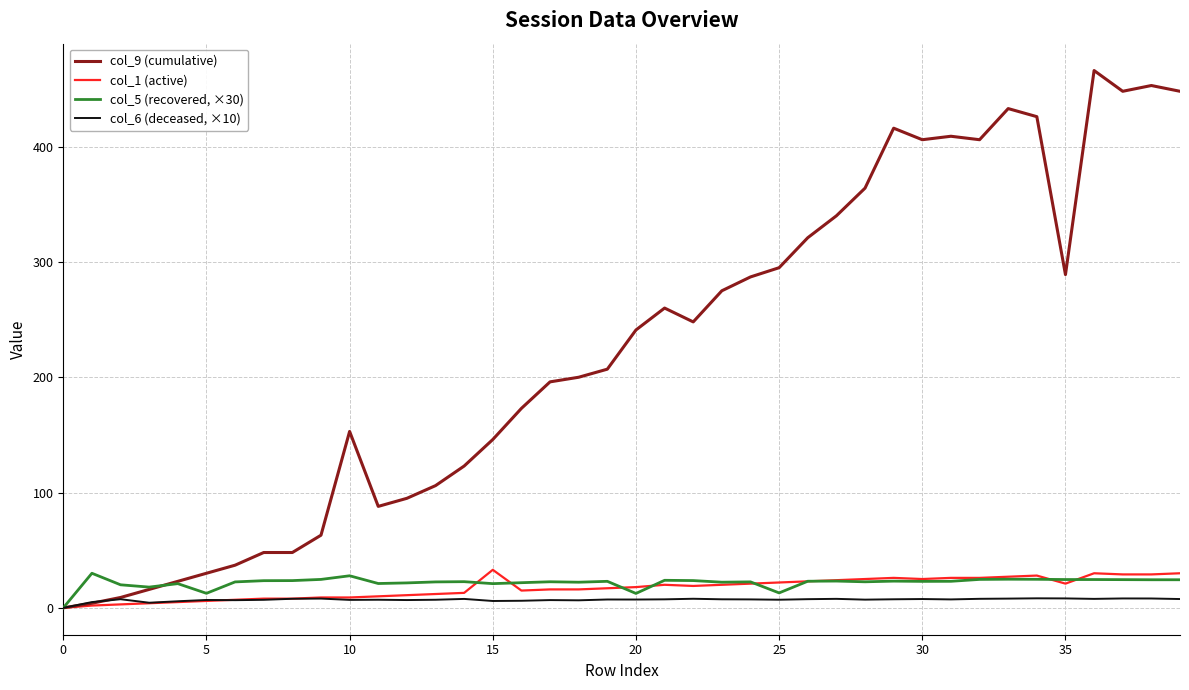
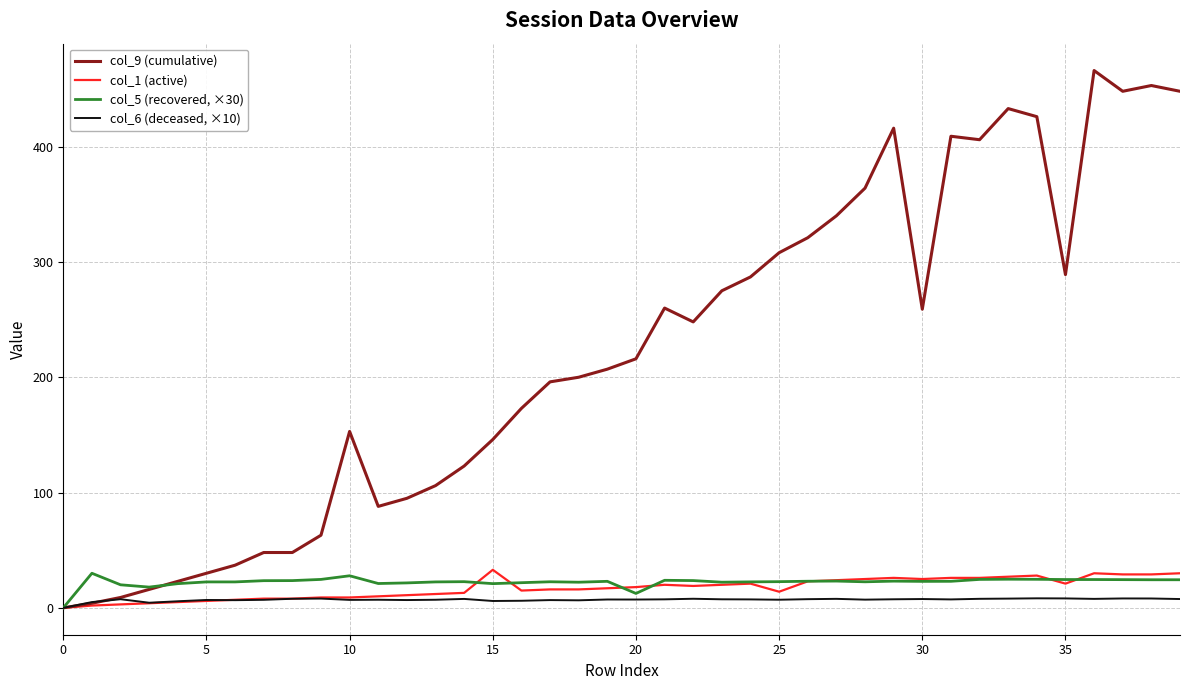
col_5 (recovered, ×30), 5: 13 -> 23
col_9 (cumulative), 20: 241 -> 216
col_9 (cumulative), 25: 295 -> 308
col_1 (active), 25: 22 -> 14
col_5 (recovered, ×30), 25: 13 -> 23
col_9 (cumulative), 30: 406 -> 259
